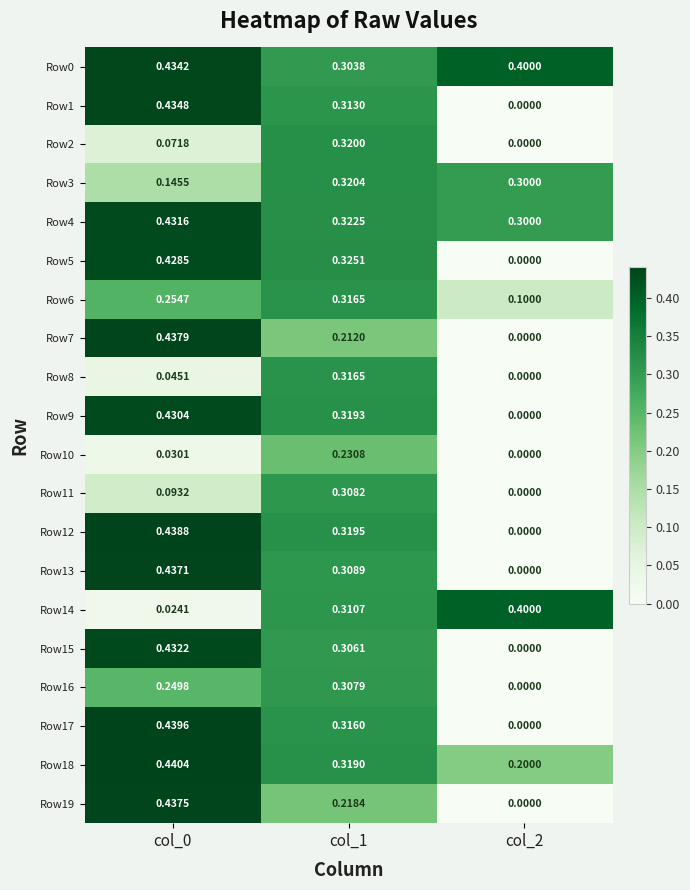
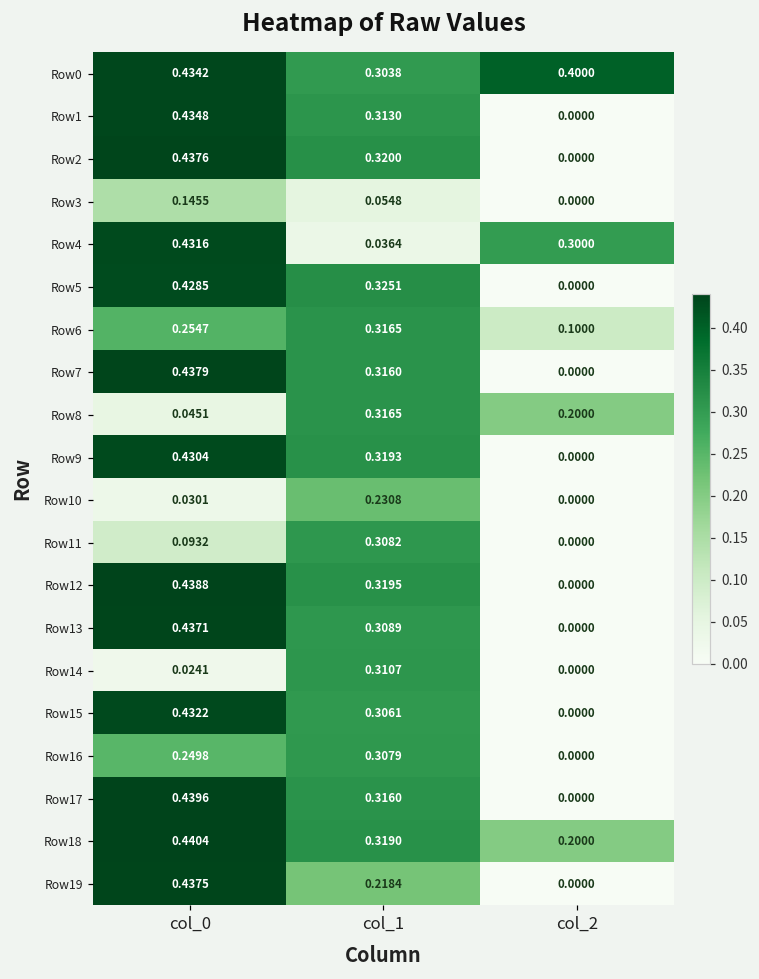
Row2, col_0: 0.0718 -> 0.4376
Row3, col_1: 0.3204 -> 0.0548
Row3, col_2: 0.3000 -> 0.0000
Row4, col_1: 0.3225 -> 0.0364
Row7, col_1: 0.2120 -> 0.3160
Row8, col_2: 0.0000 -> 0.2000
Row14, col_2: 0.4000 -> 0.0000
